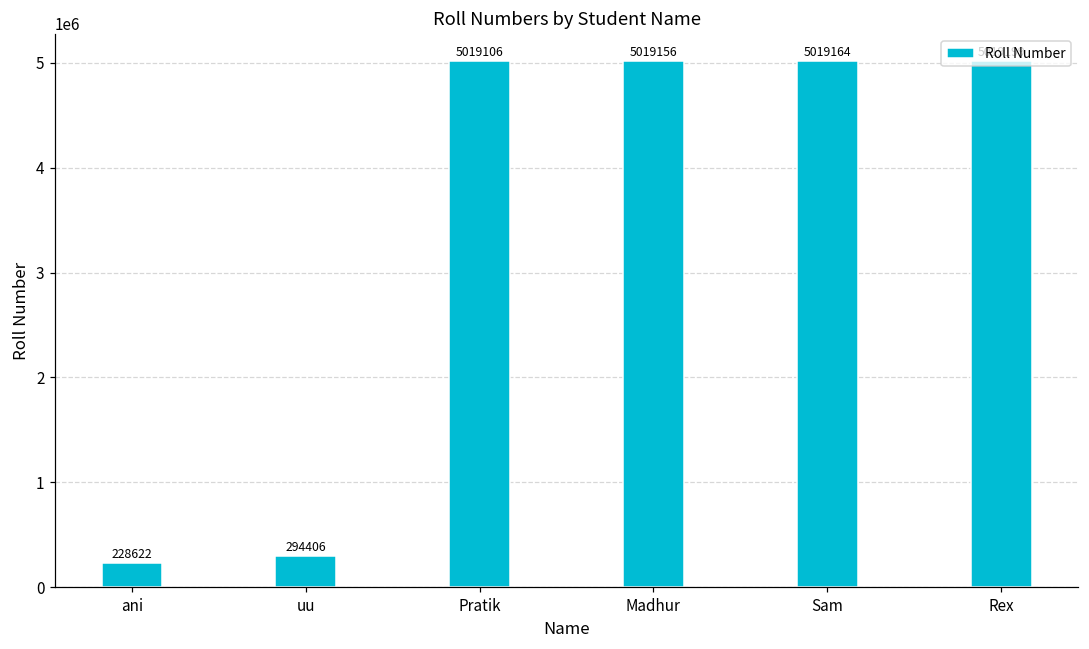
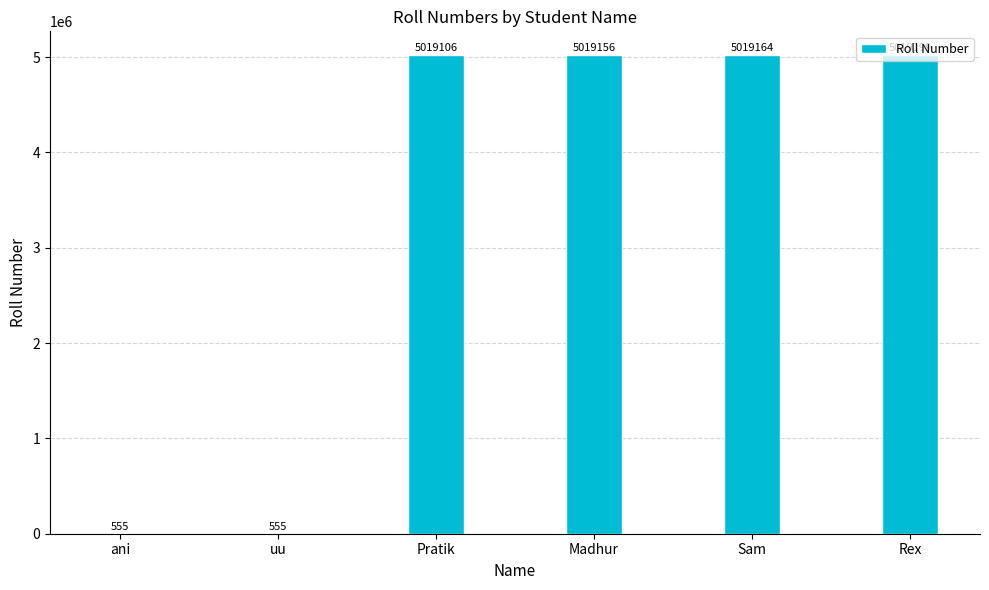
ani: 228622 -> 555
uu: 294406 -> 555
